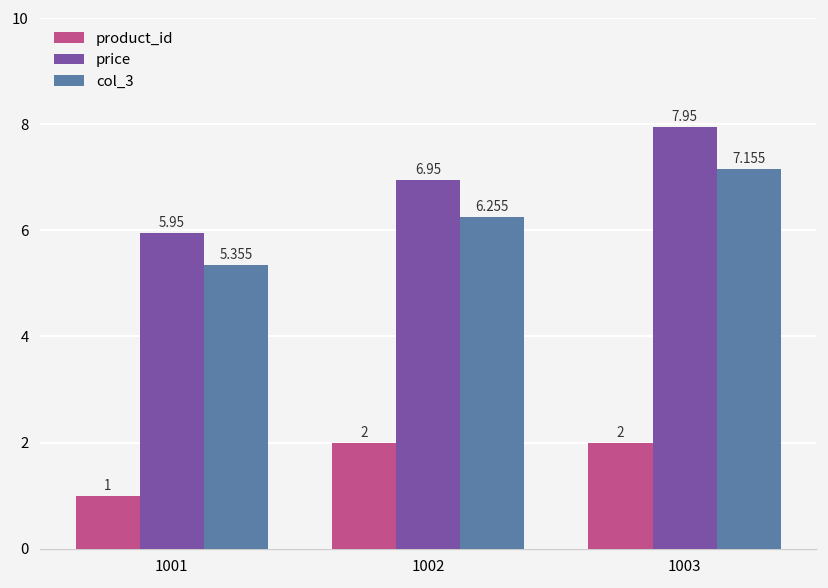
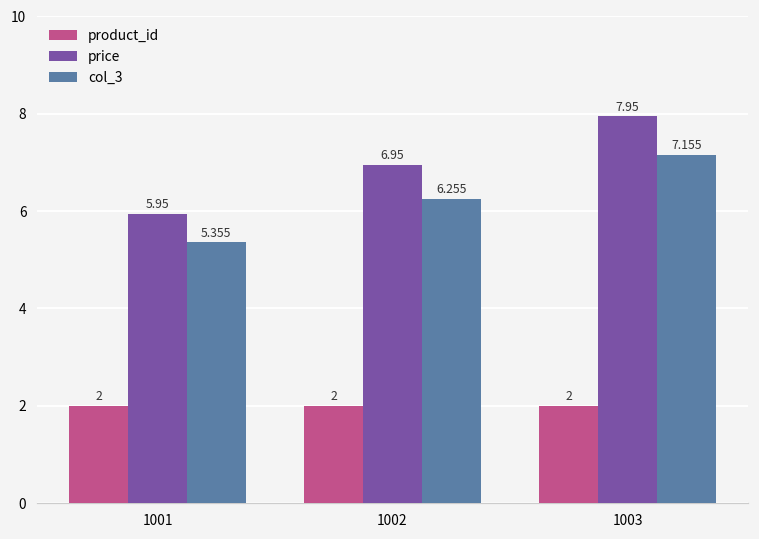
product_id, 1001: 1 -> 2
